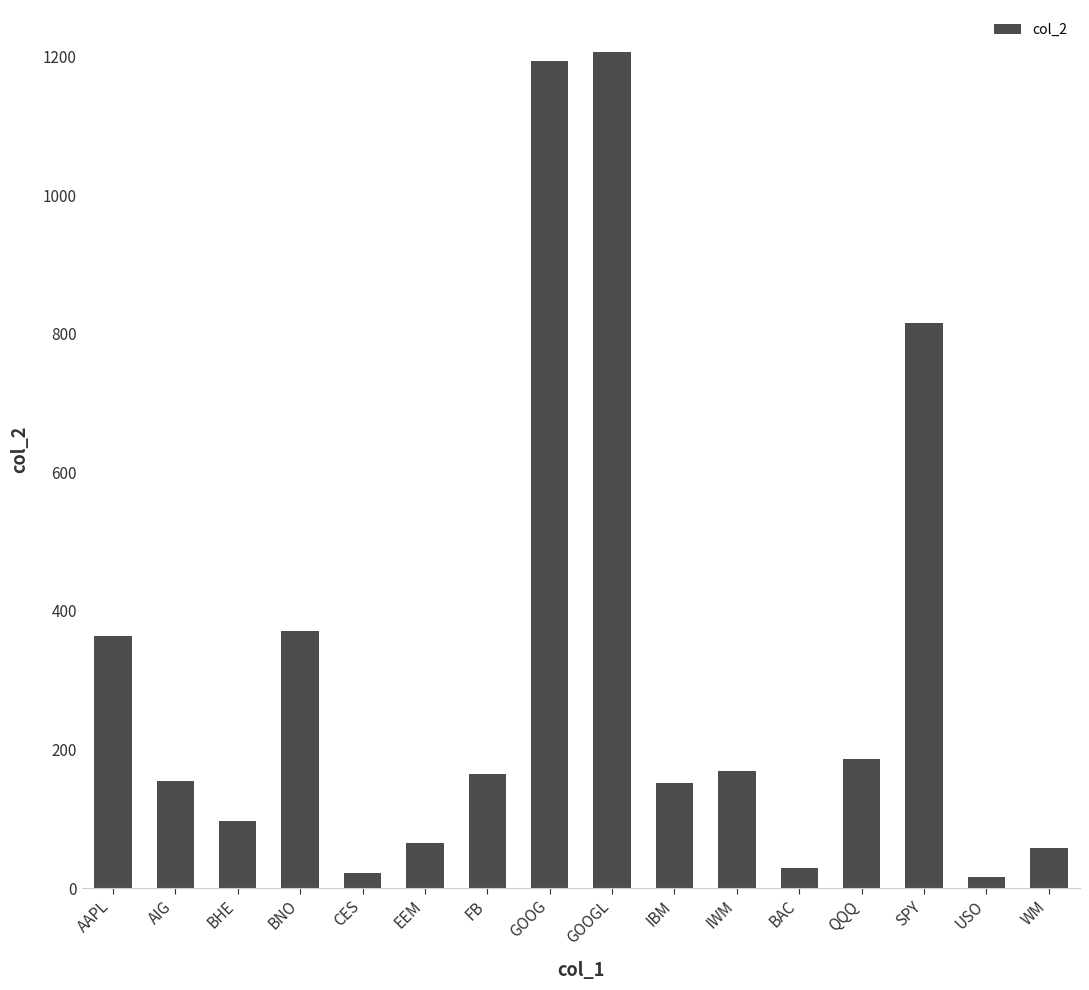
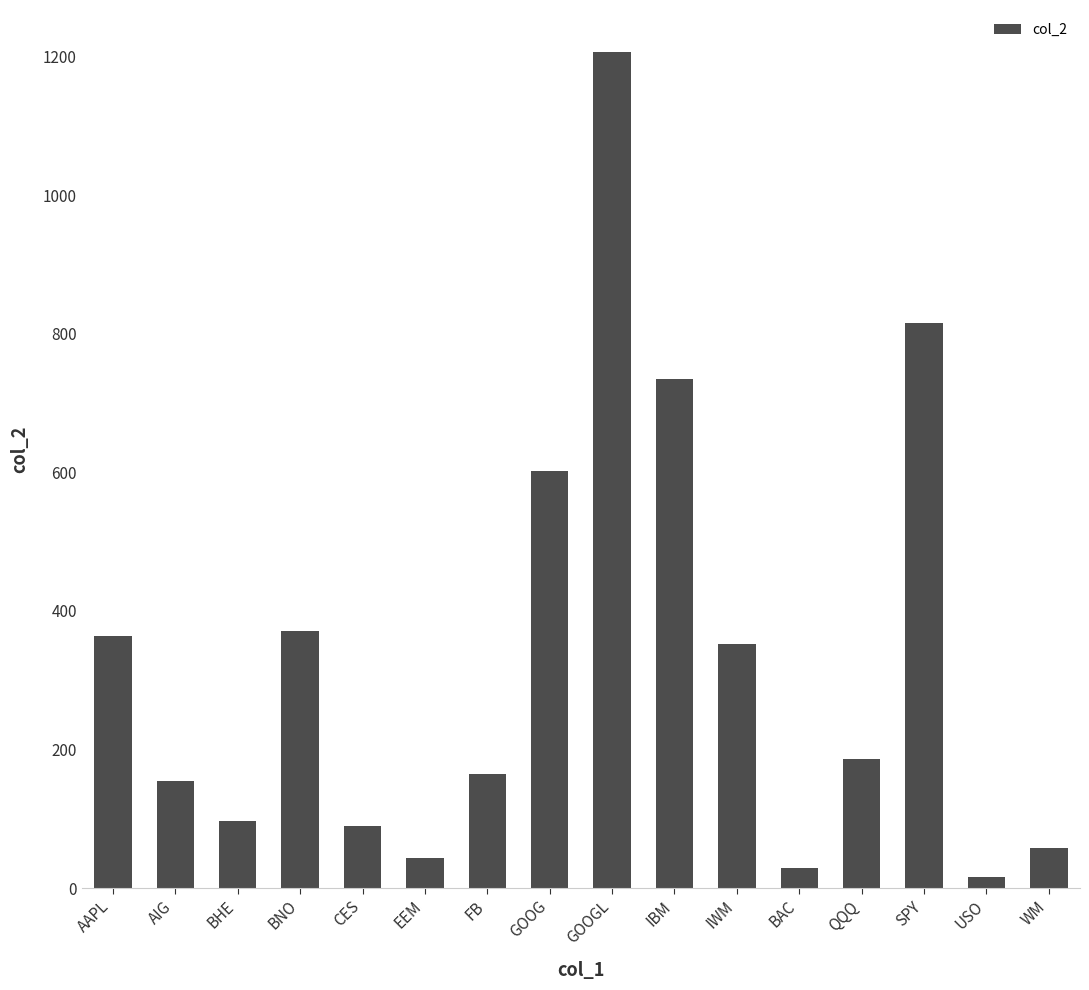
CES: 20 -> 90
EEM: 70 -> 40
GOOG: 1190 -> 600
IBM: 150 -> 740
IWM: 170 -> 350
